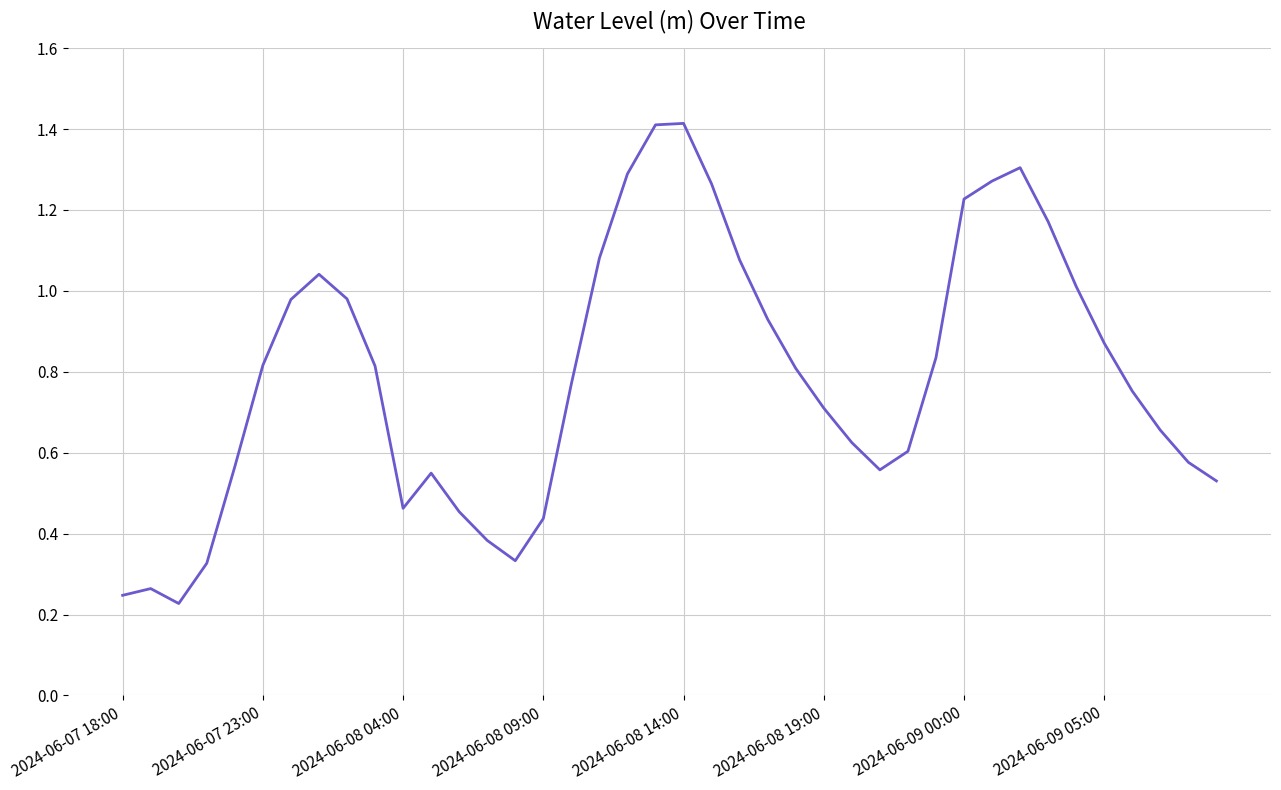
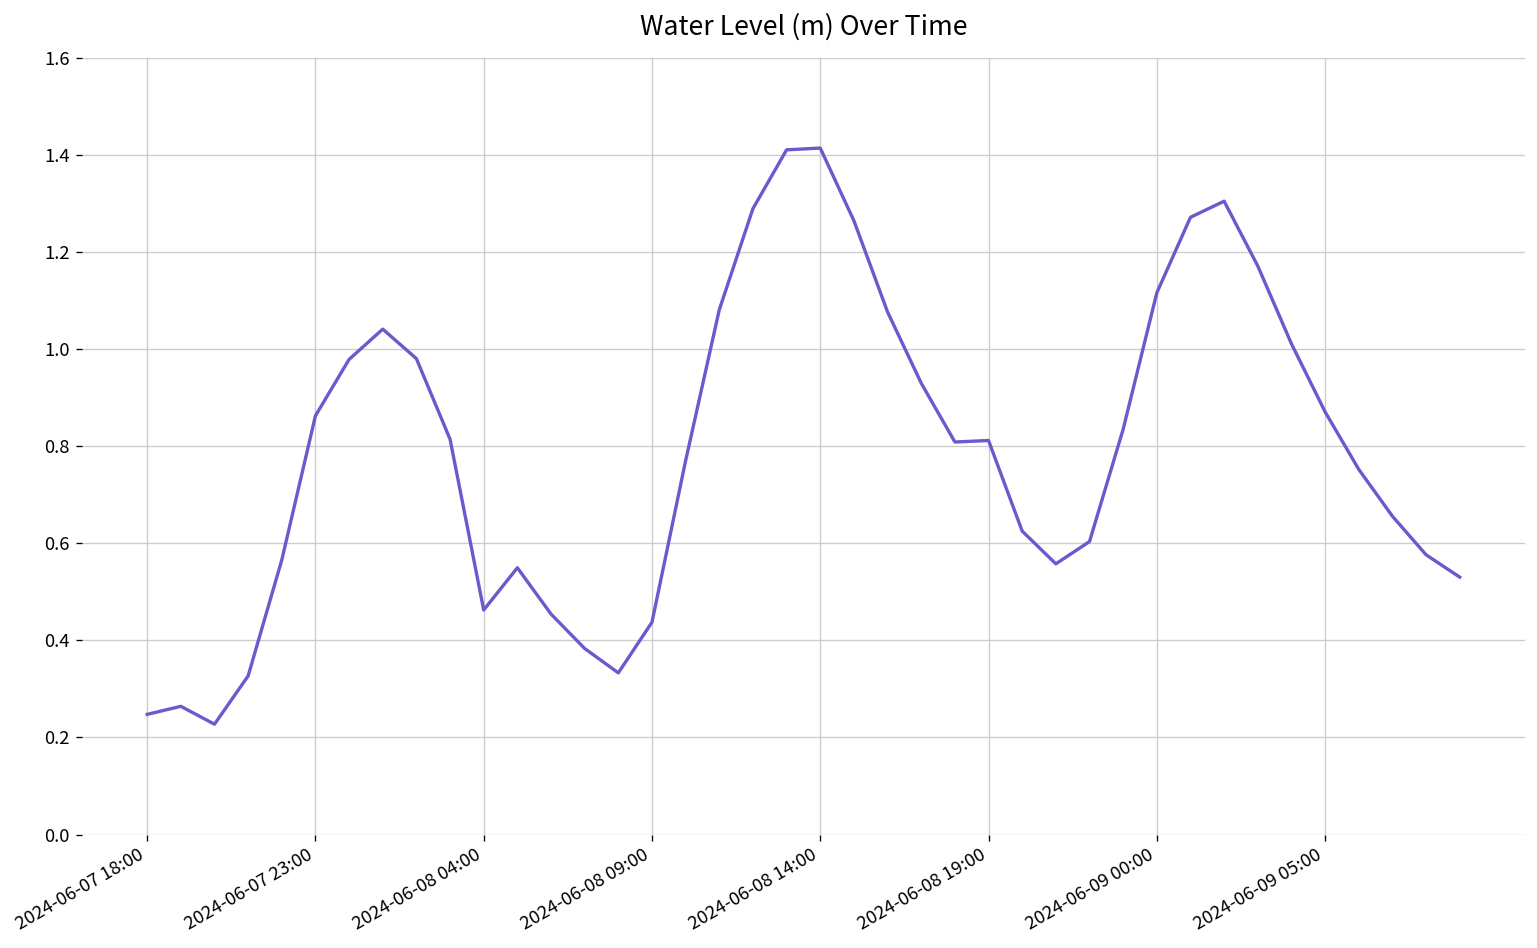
2024-06-07 23:00: 0.82 -> 0.86
2024-06-08 19:00: 0.71 -> 0.81
2024-06-09 00:00: 1.23 -> 1.12
